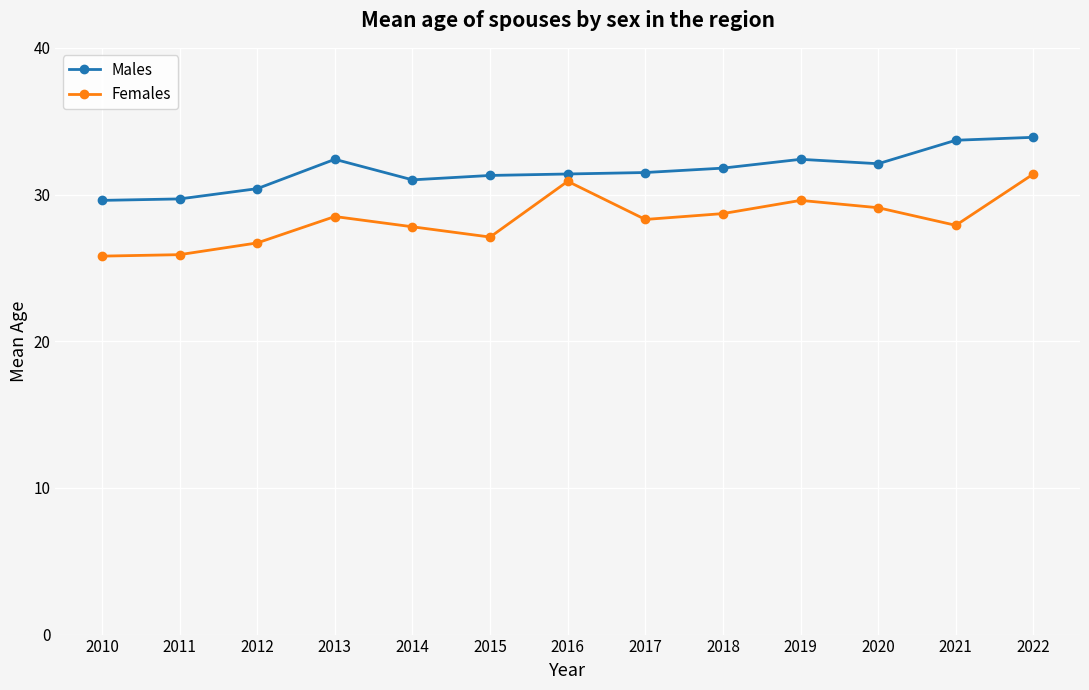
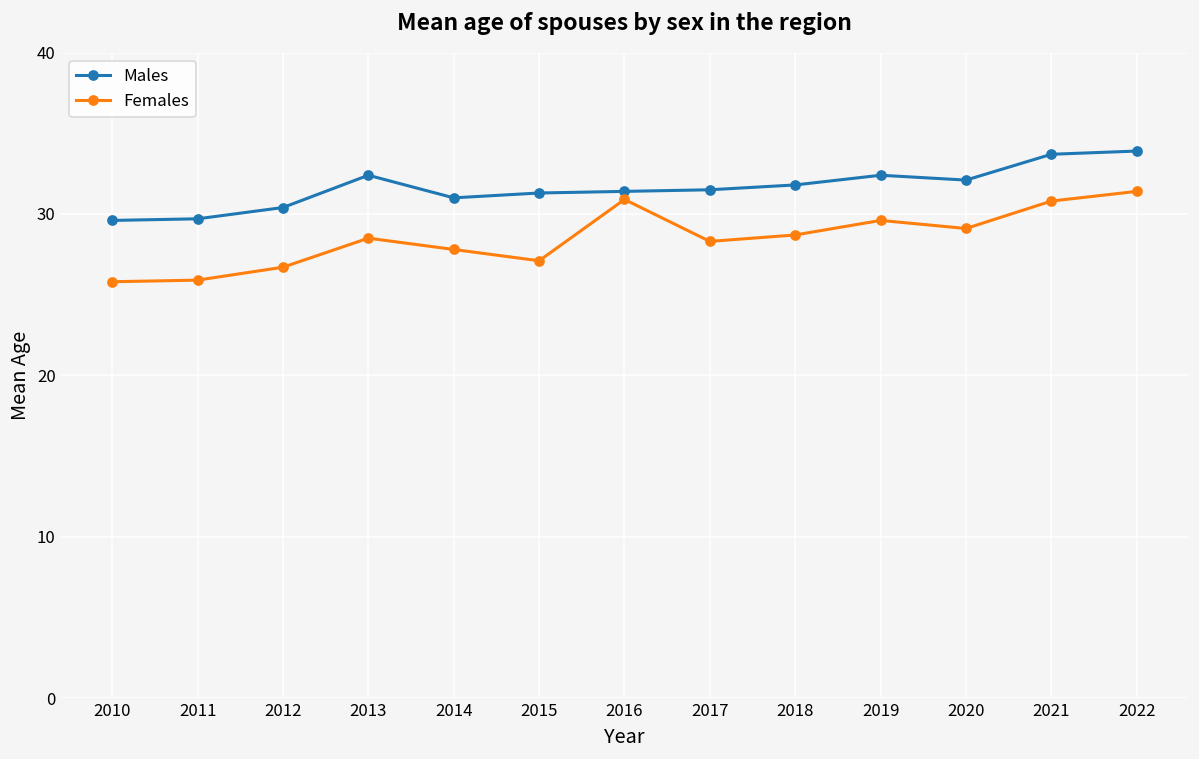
Females, 2021: 27.9 -> 30.8
